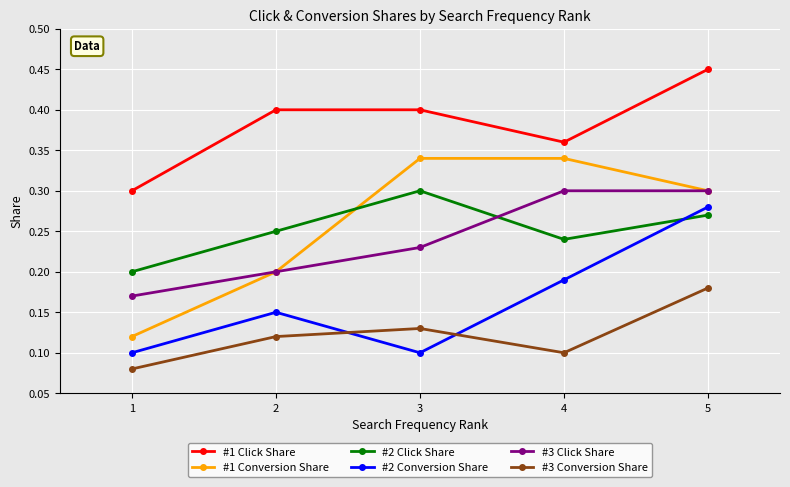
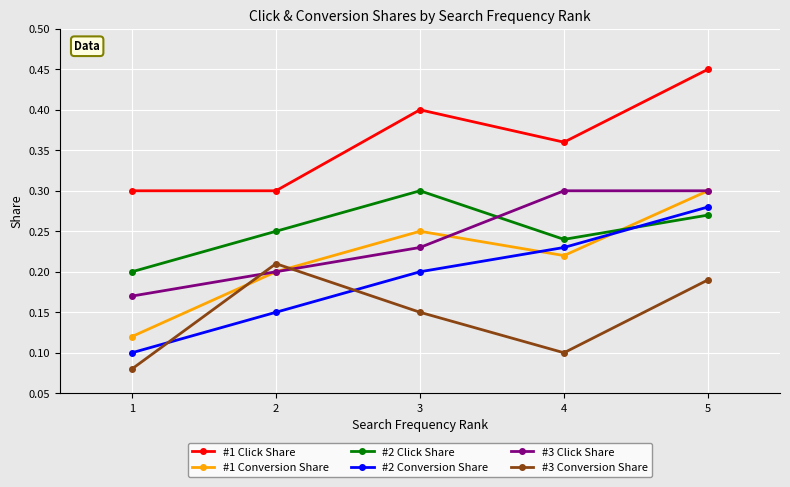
#1 Click Share, 2: 0.4 -> 0.3
#3 Conversion Share, 2: 0.12 -> 0.21
#1 Conversion Share, 3: 0.34 -> 0.25
#2 Conversion Share, 3: 0.1 -> 0.2
#3 Conversion Share, 3: 0.13 -> 0.15
#1 Conversion Share, 4: 0.34 -> 0.22
#2 Conversion Share, 4: 0.19 -> 0.23
#3 Conversion Share, 5: 0.18 -> 0.19
